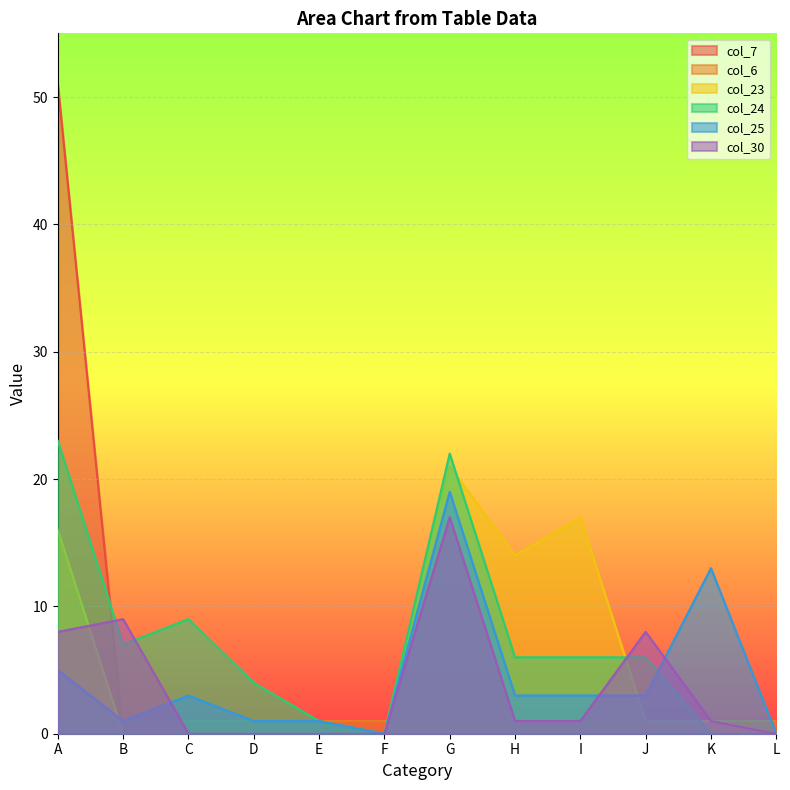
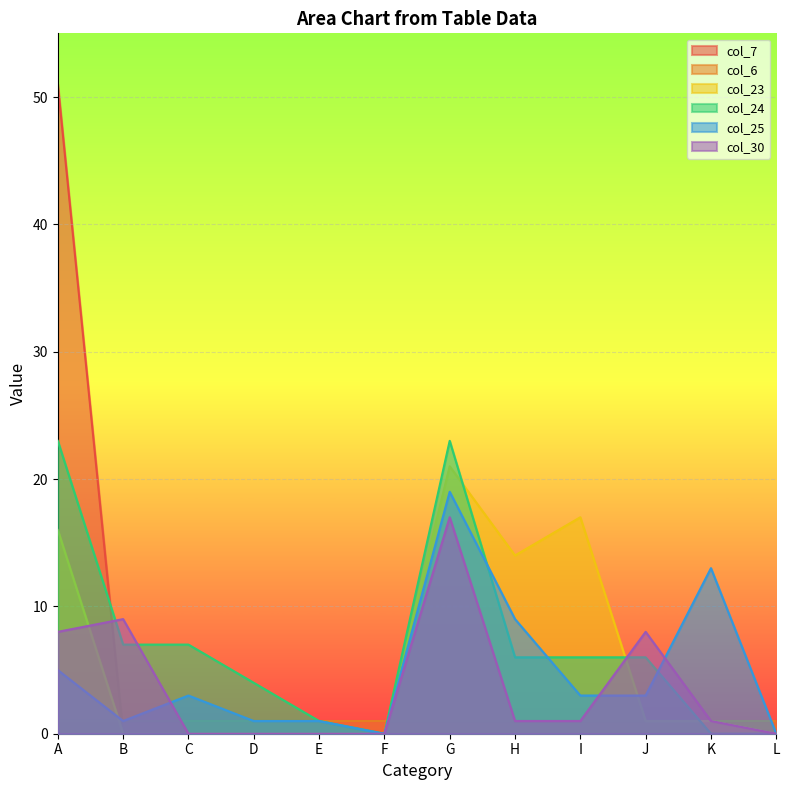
col_24, C: 9 -> 7
col_24, G: 22 -> 23
col_25, H: 3 -> 9
